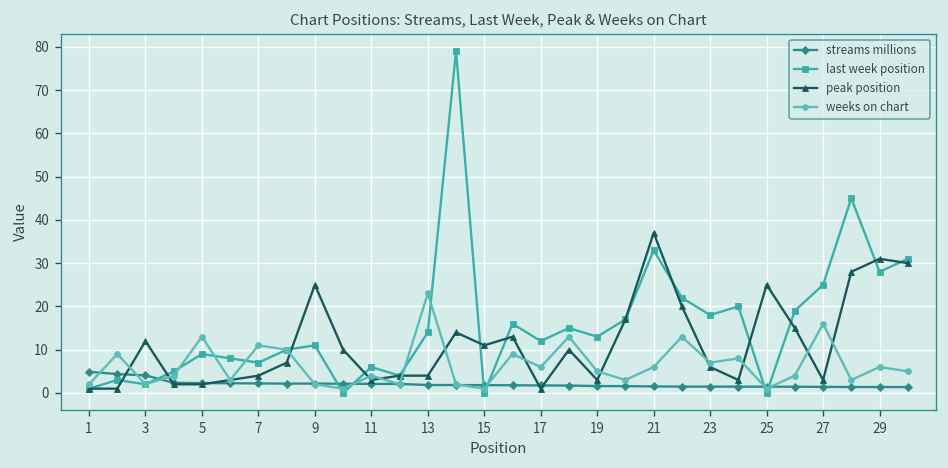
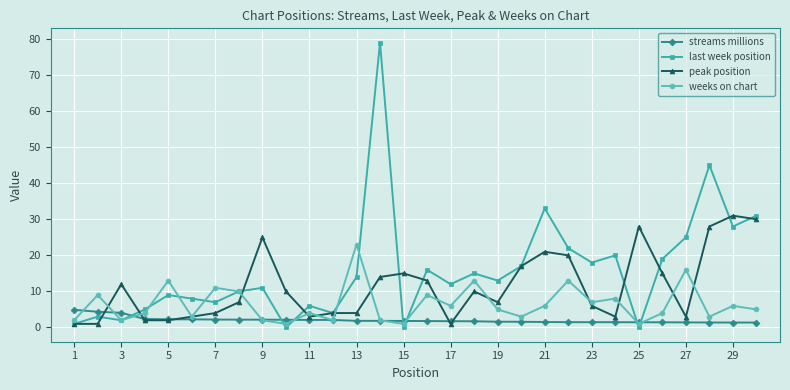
peak position, 15: 11 -> 15
peak position, 19: 3 -> 7
peak position, 21: 37 -> 21
peak position, 25: 25 -> 28
